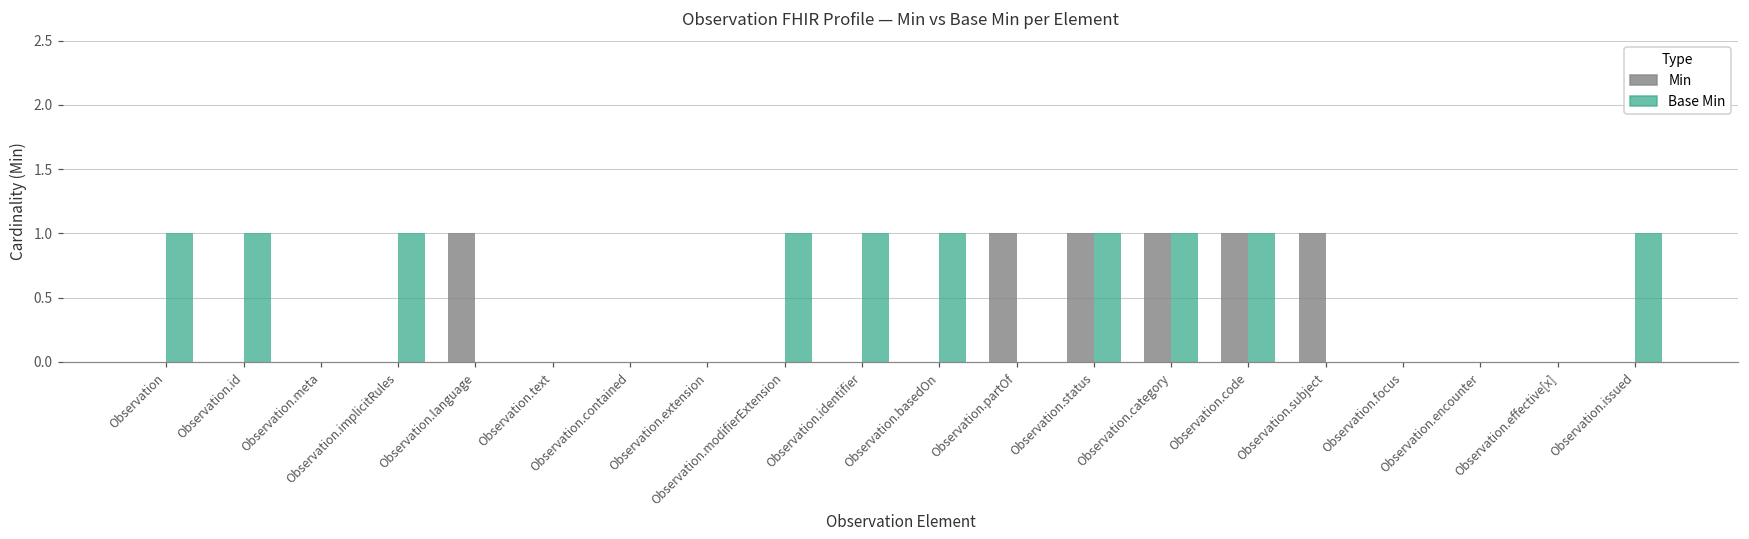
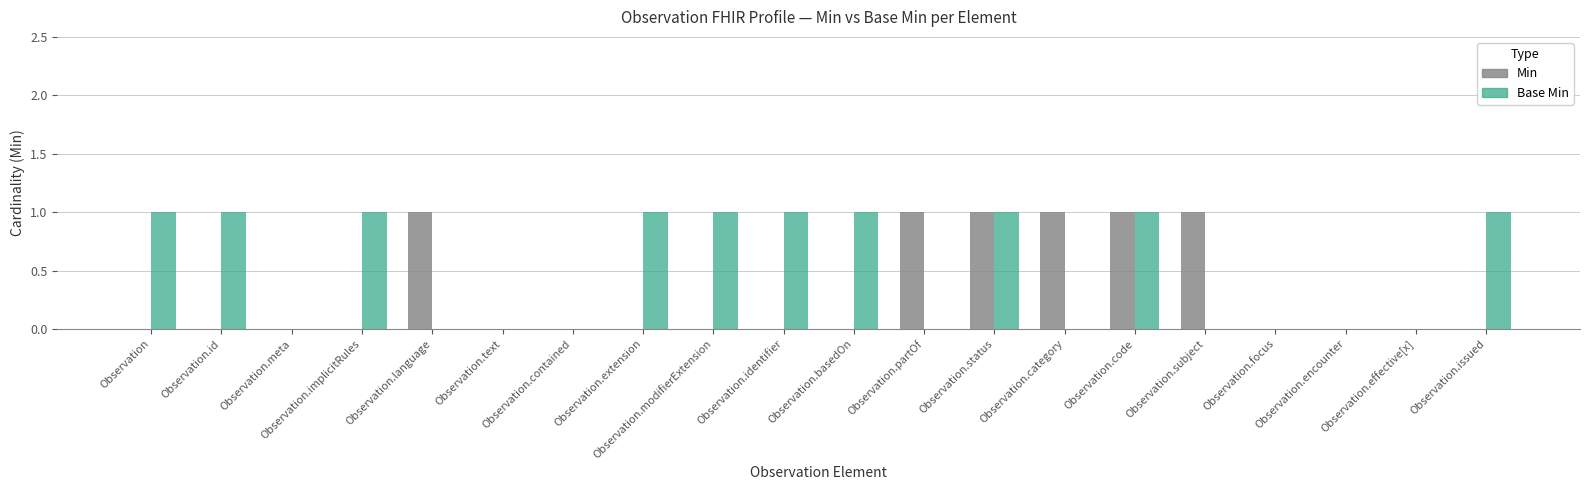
Base Min, Observation.extension: 0 -> 1
Base Min, Observation.category: 1 -> 0
